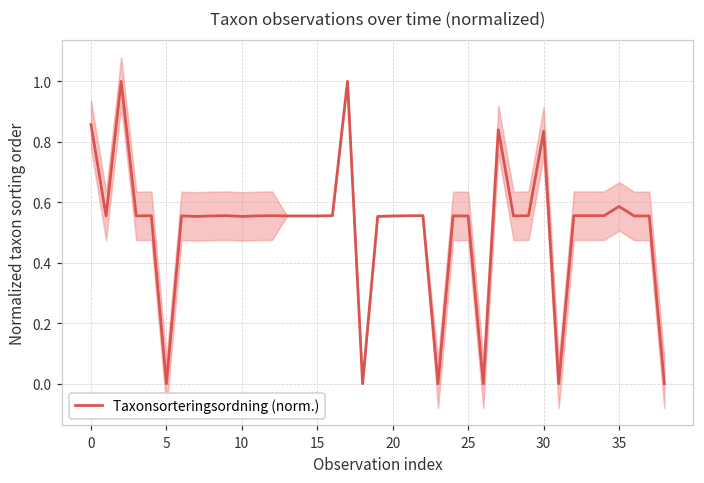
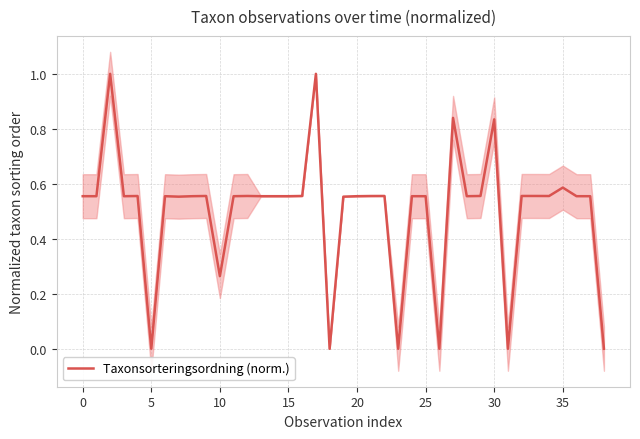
Taxonsorteringsordning (norm.), 0: 0.86 -> 0.55
Taxonsorteringsordning (norm.), 10: 0.55 -> 0.26
